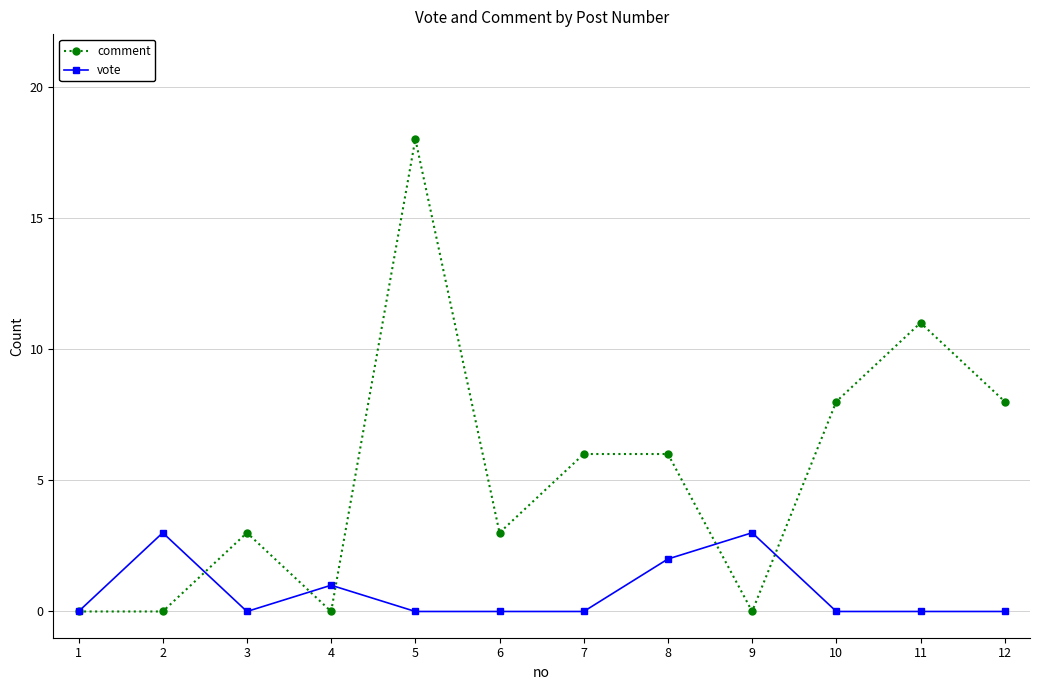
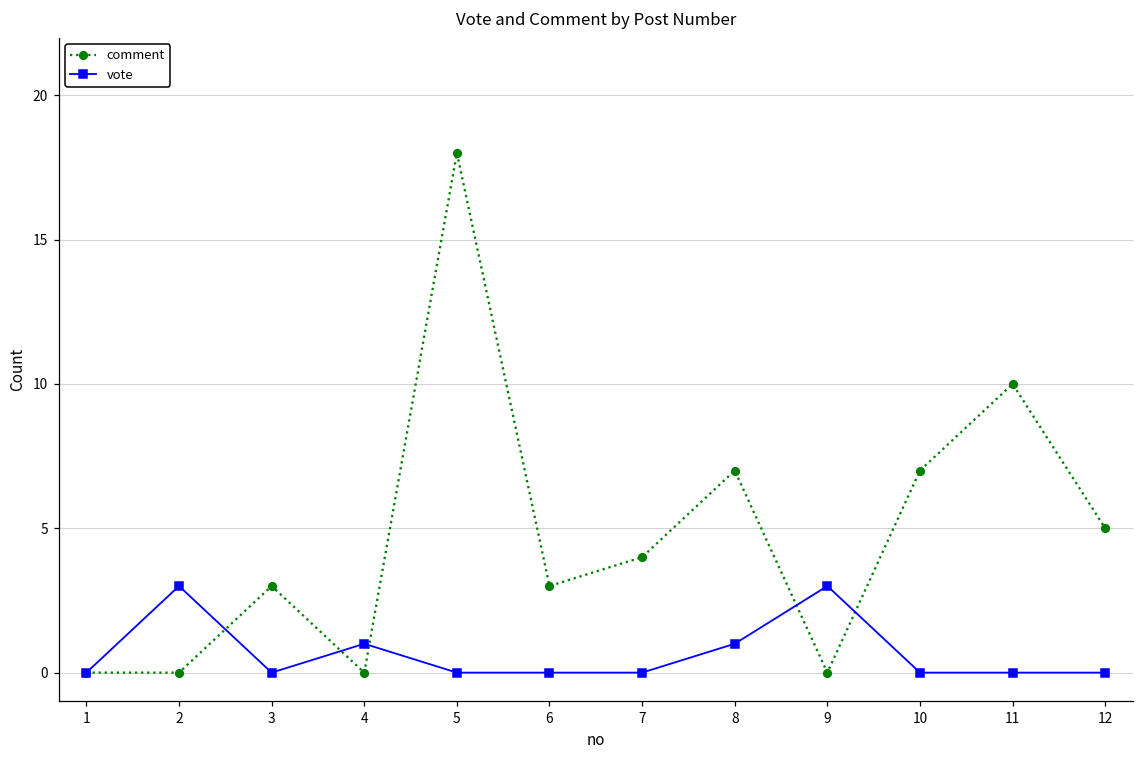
comment, 7: 6 -> 4
comment, 8: 6 -> 7
vote, 8: 2 -> 1
comment, 10: 8 -> 7
comment, 11: 11 -> 10
comment, 12: 8 -> 5
